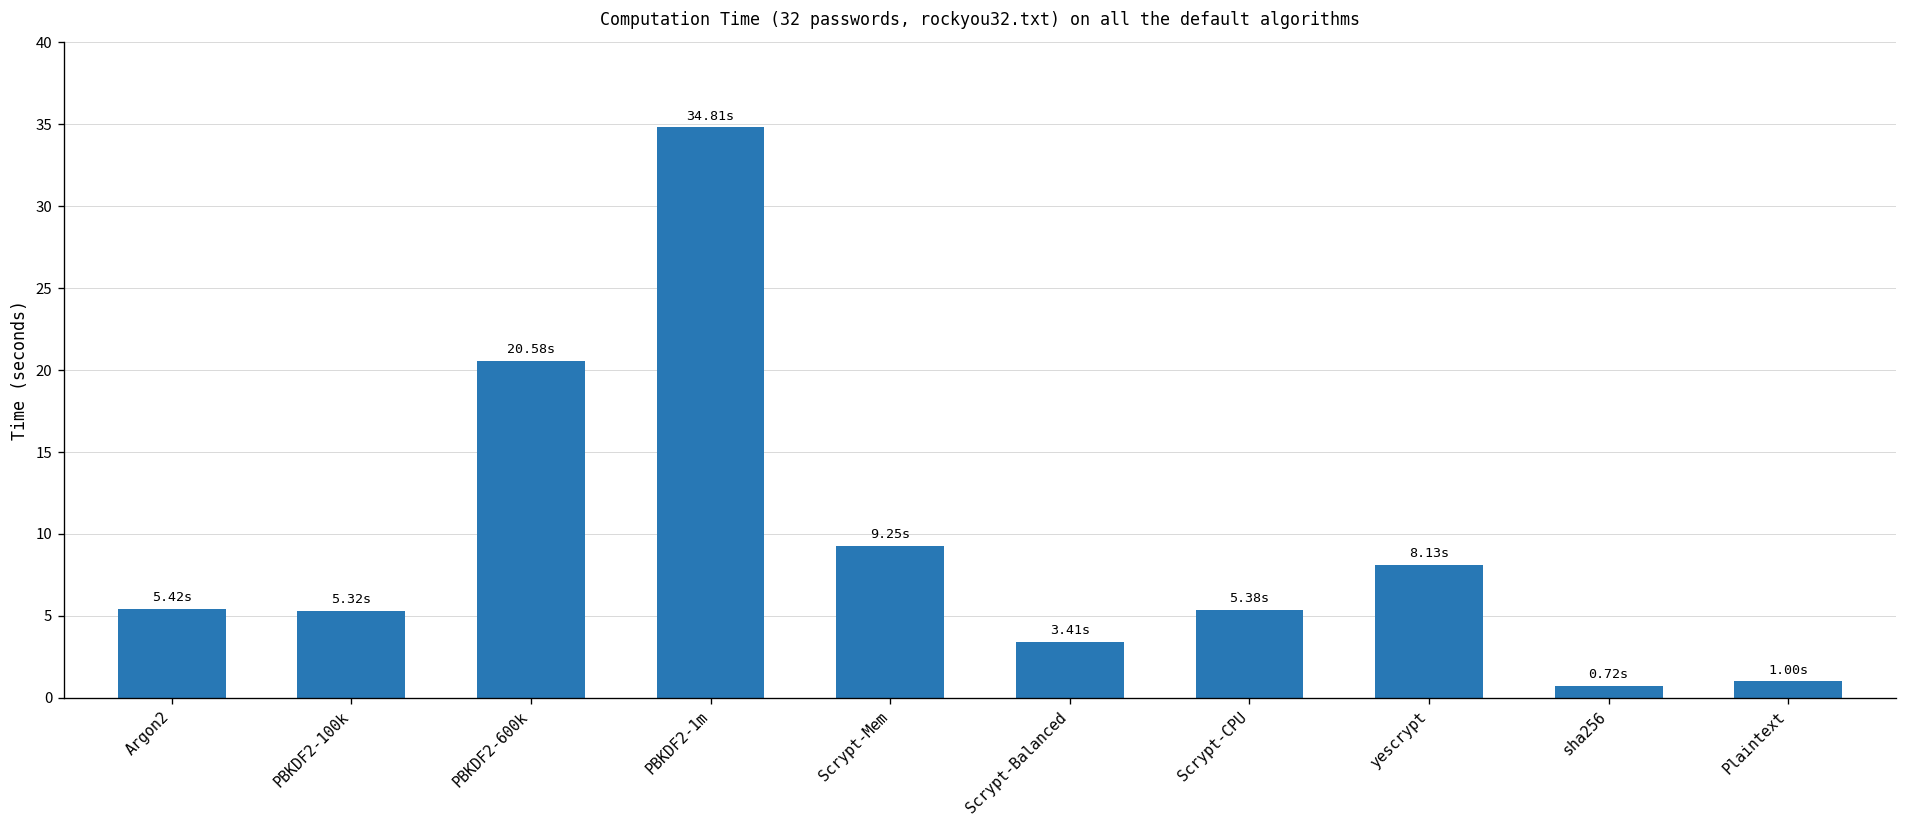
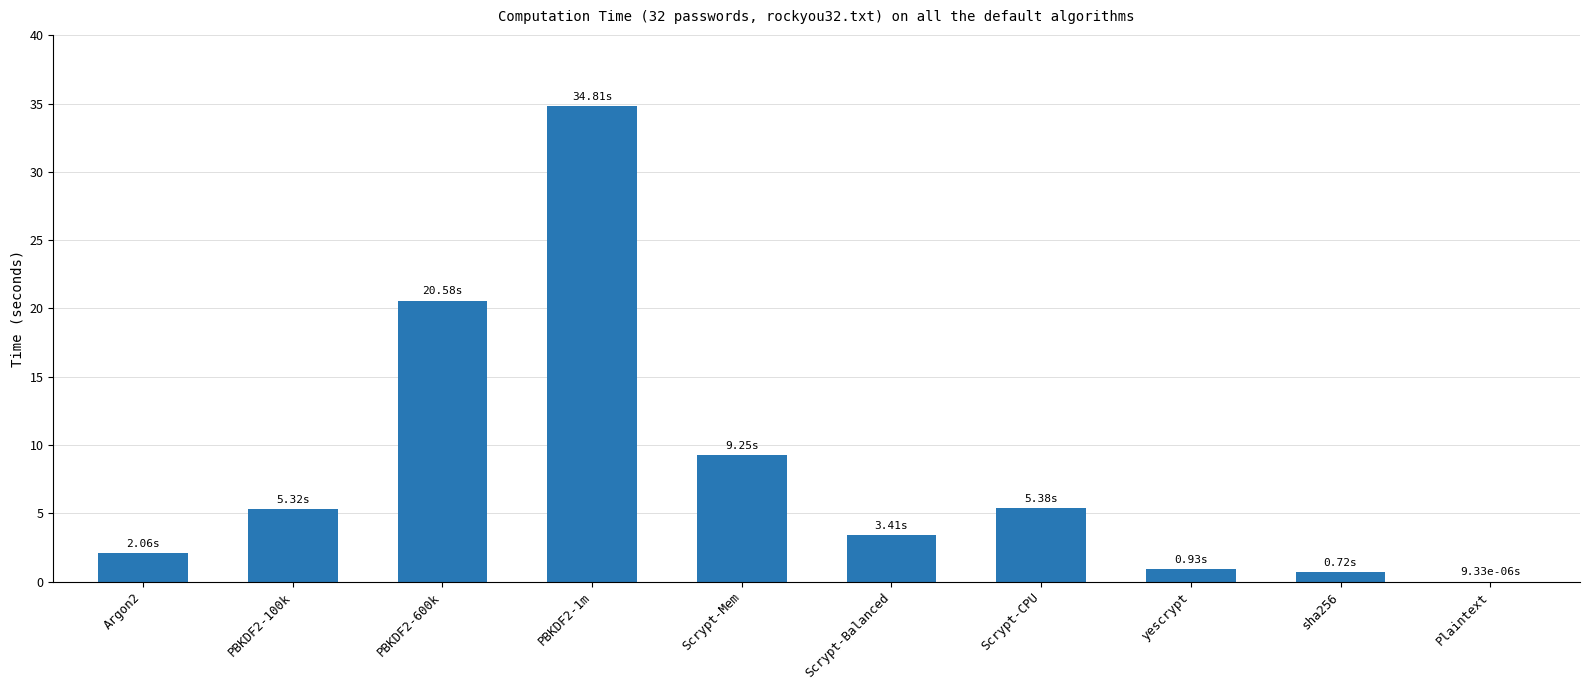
Argon2: 5.42s -> 2.06s
yescrypt: 8.13s -> 0.93s
Plaintext: 1.00s -> 9.33e-06s
